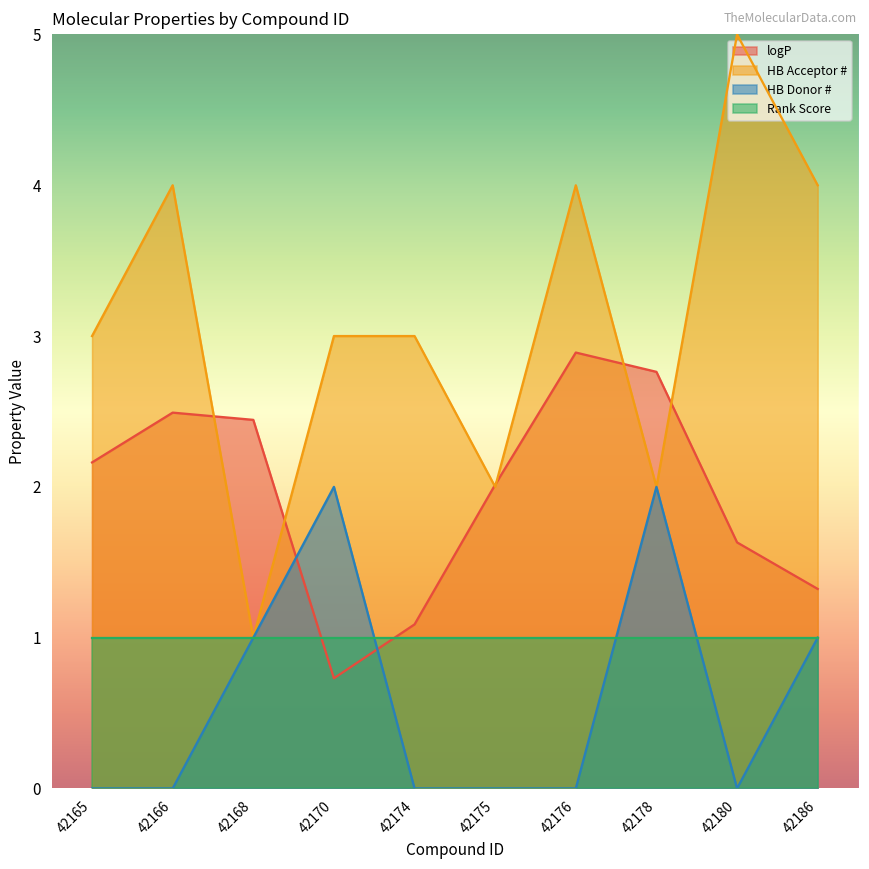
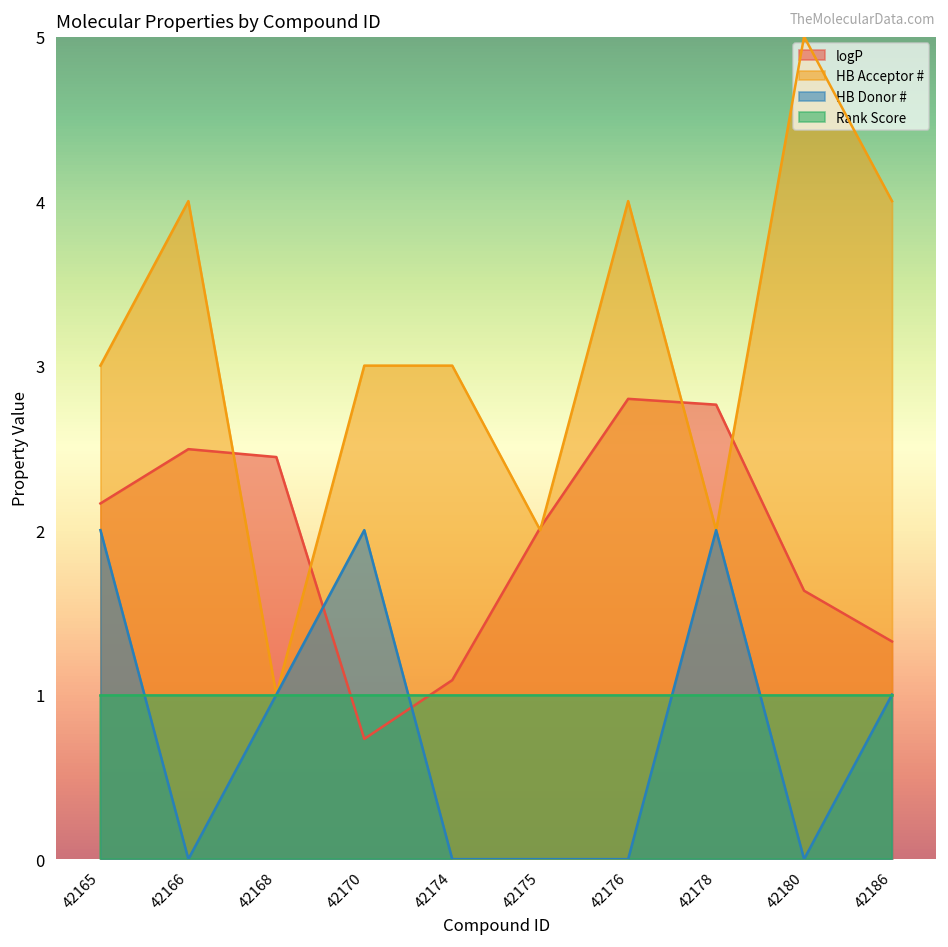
HB Donor #, 42165: 0 -> 2
logP, 42176: 2.89 -> 2.80
